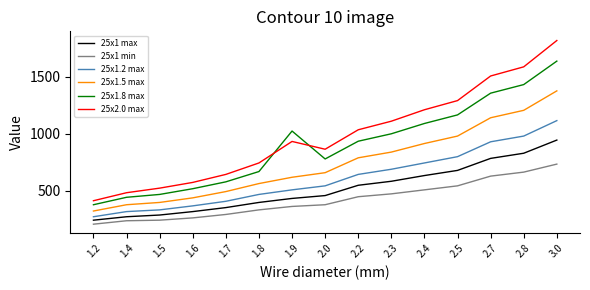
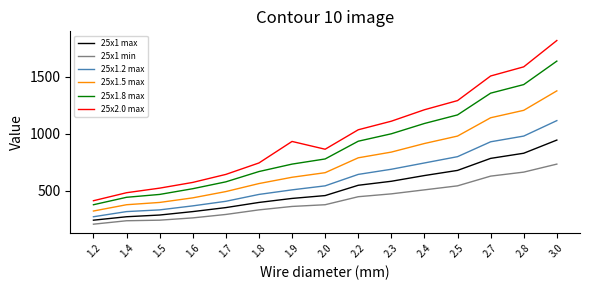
25x1.8 max, 1.9: 1020 -> 740
